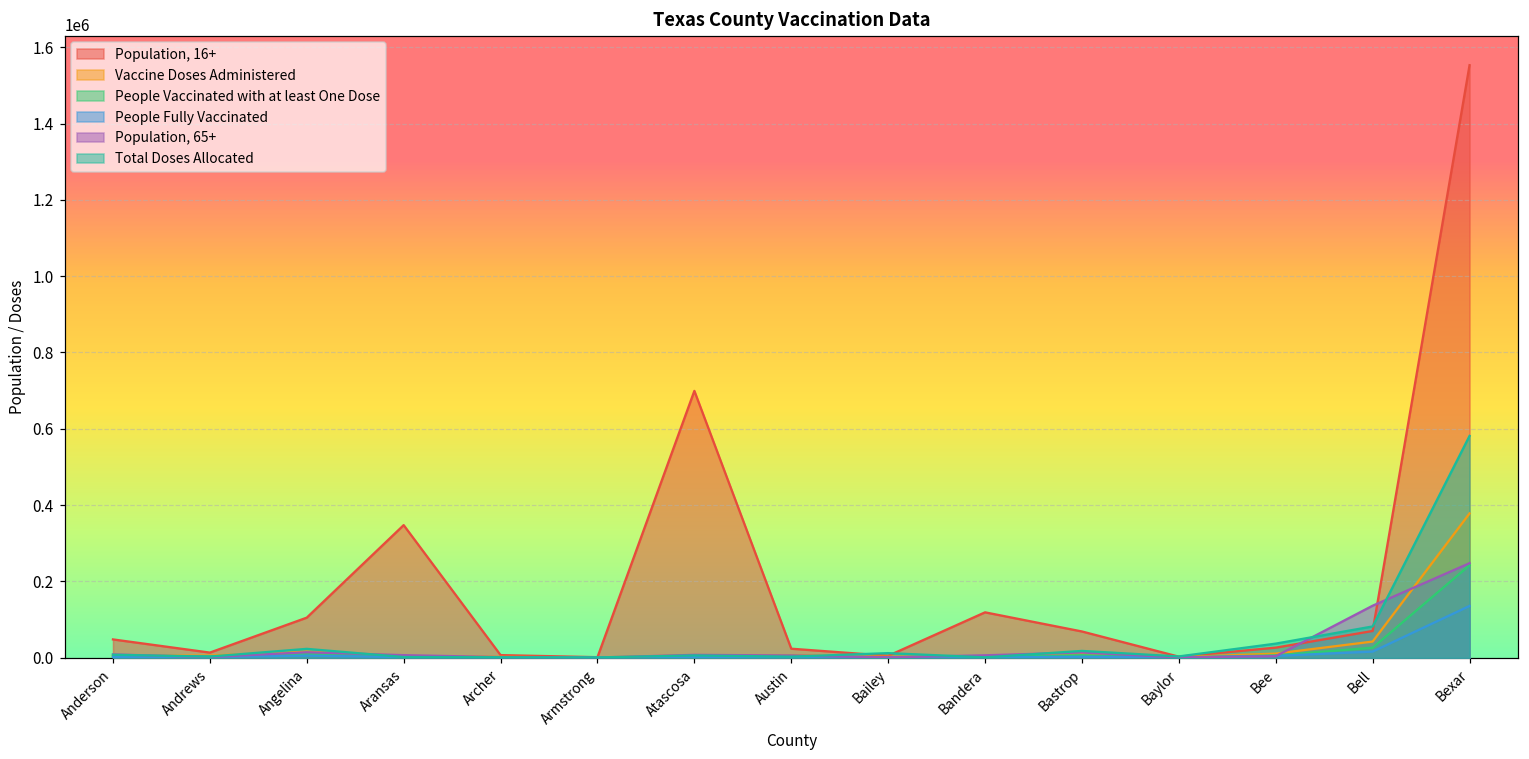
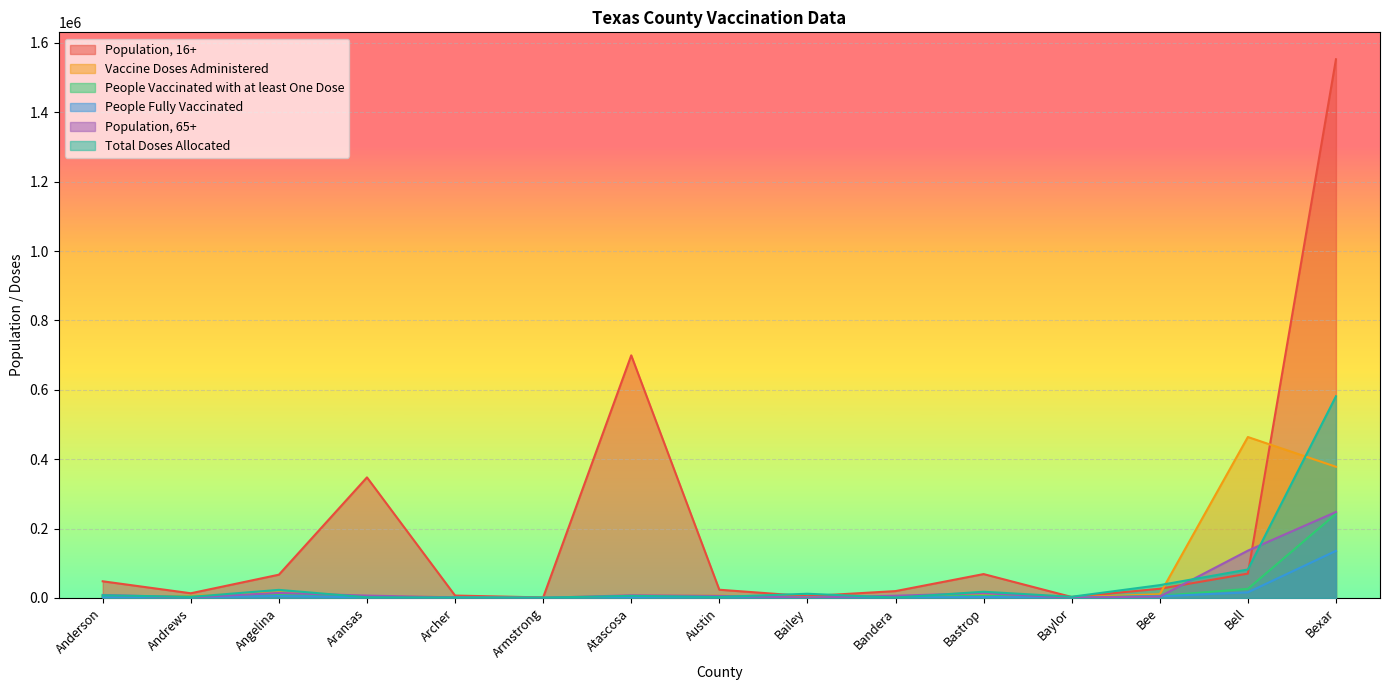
Population, 16+, Angelina: 110000 -> 70000
Population, 16+, Bandera: 120000 -> 20000
Vaccine Doses Administered, Bell: 40000 -> 460000
